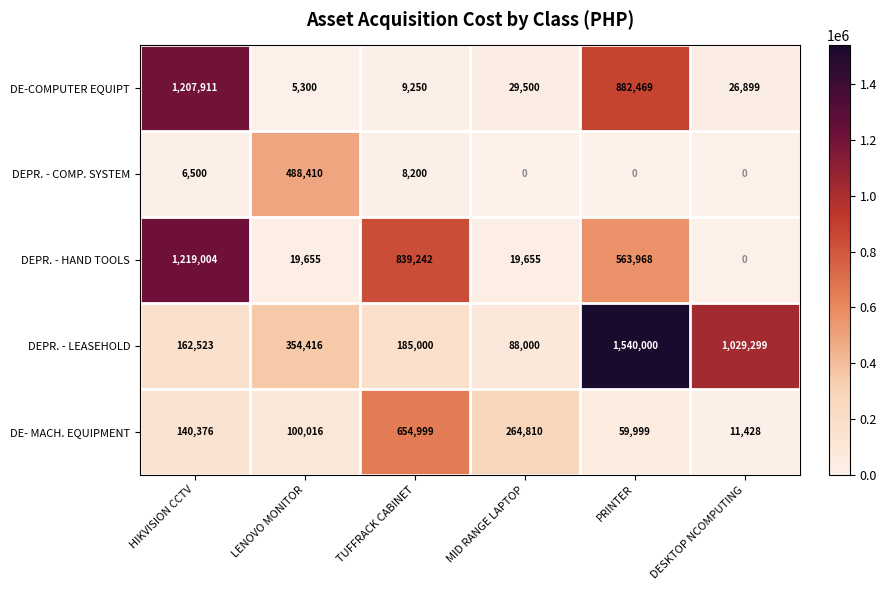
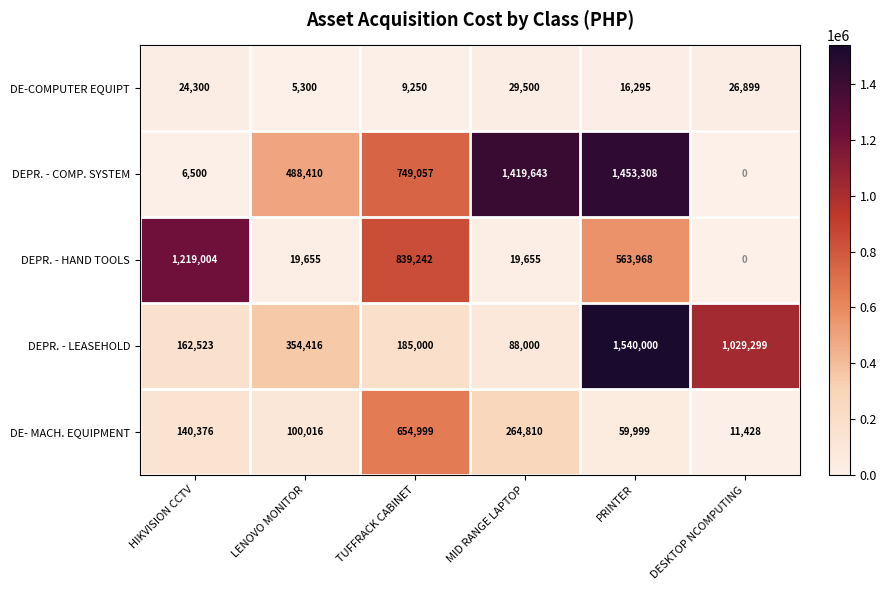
DE-COMPUTER EQUIPT, HIKVISION CCTV: 1,207,911 -> 24,300
DE-COMPUTER EQUIPT, PRINTER: 882,469 -> 16,295
DEPR. - COMP. SYSTEM, TUFFRACK CABINET: 8,200 -> 749,057
DEPR. - COMP. SYSTEM, MID RANGE LAPTOP: 0 -> 1,419,643
DEPR. - COMP. SYSTEM, PRINTER: 0 -> 1,453,308
